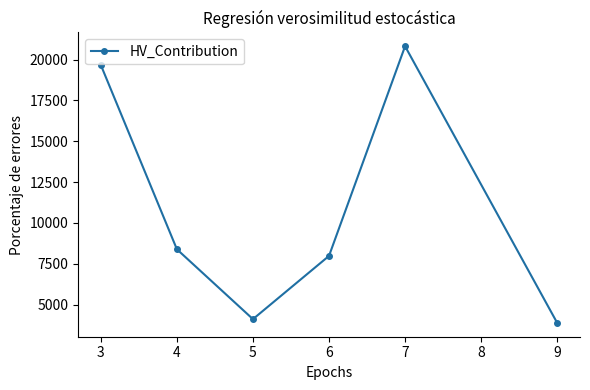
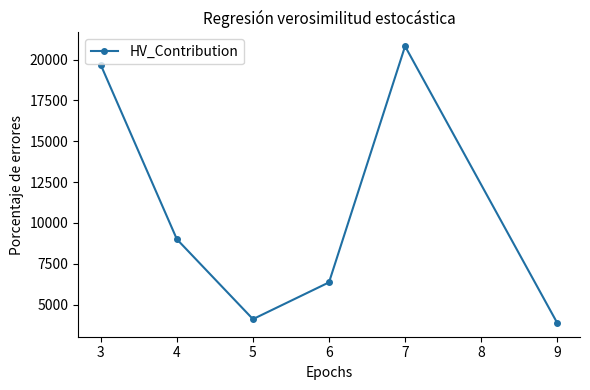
4: 8400 -> 9000
6: 8000 -> 6400
